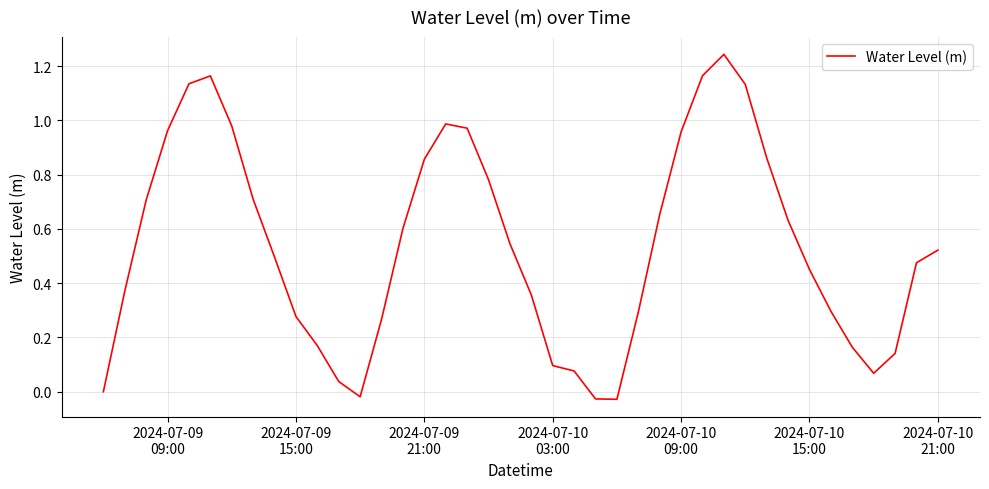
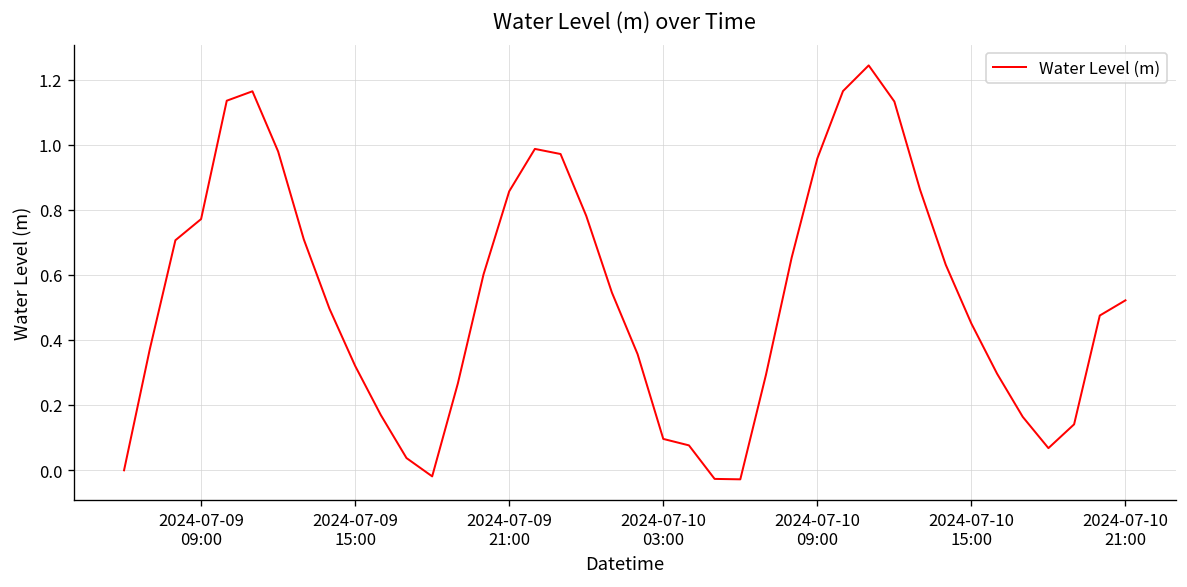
2024-07-09 09:00: 0.96 -> 0.77
2024-07-09 15:00: 0.28 -> 0.32
